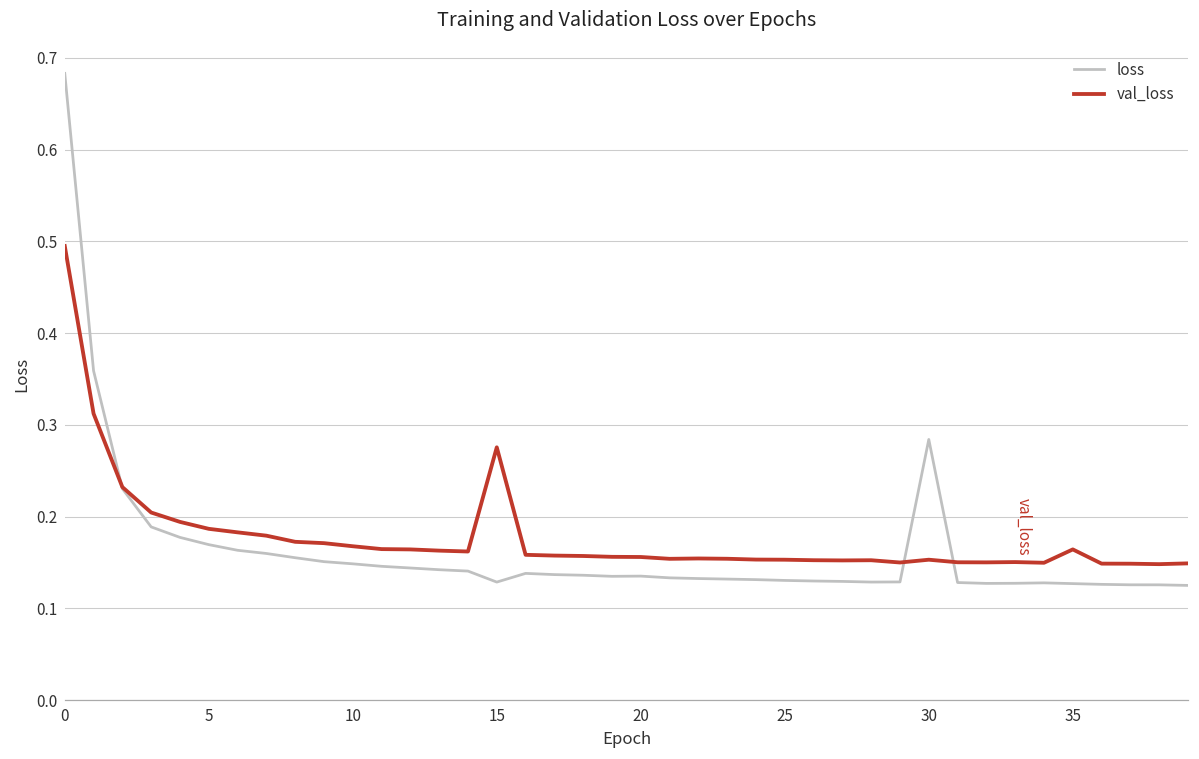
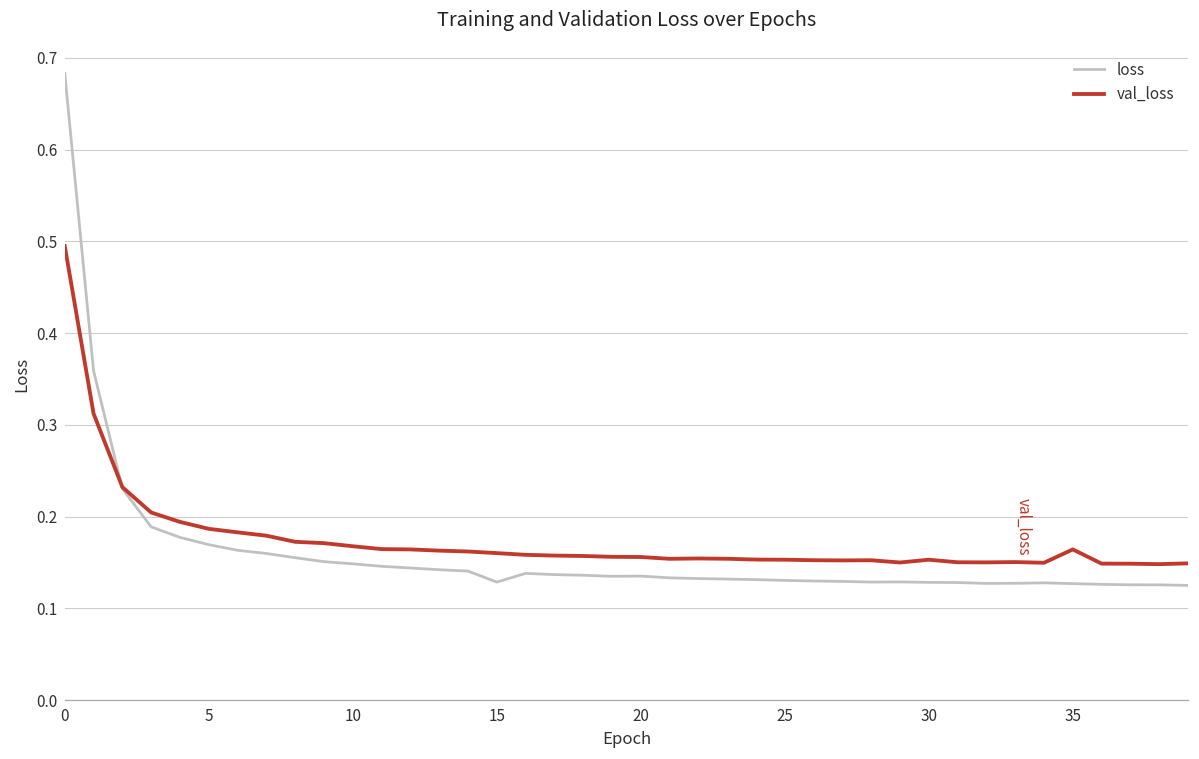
val_loss, 15: 0.28 -> 0.16
loss, 30: 0.28 -> 0.13
